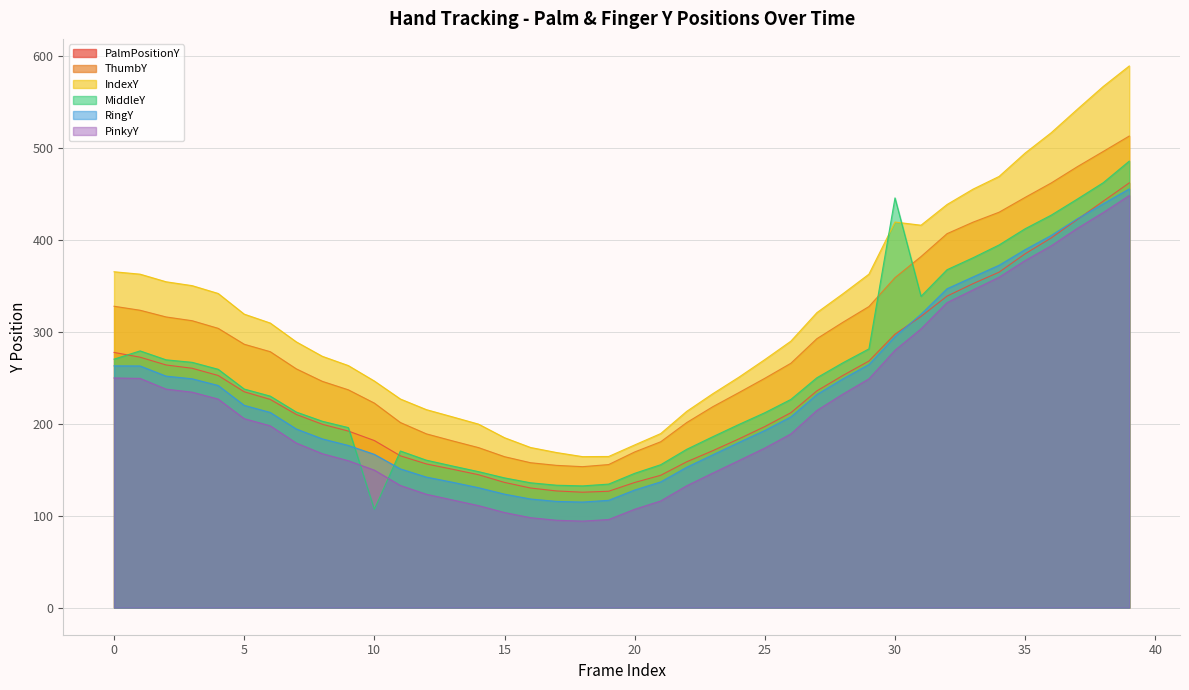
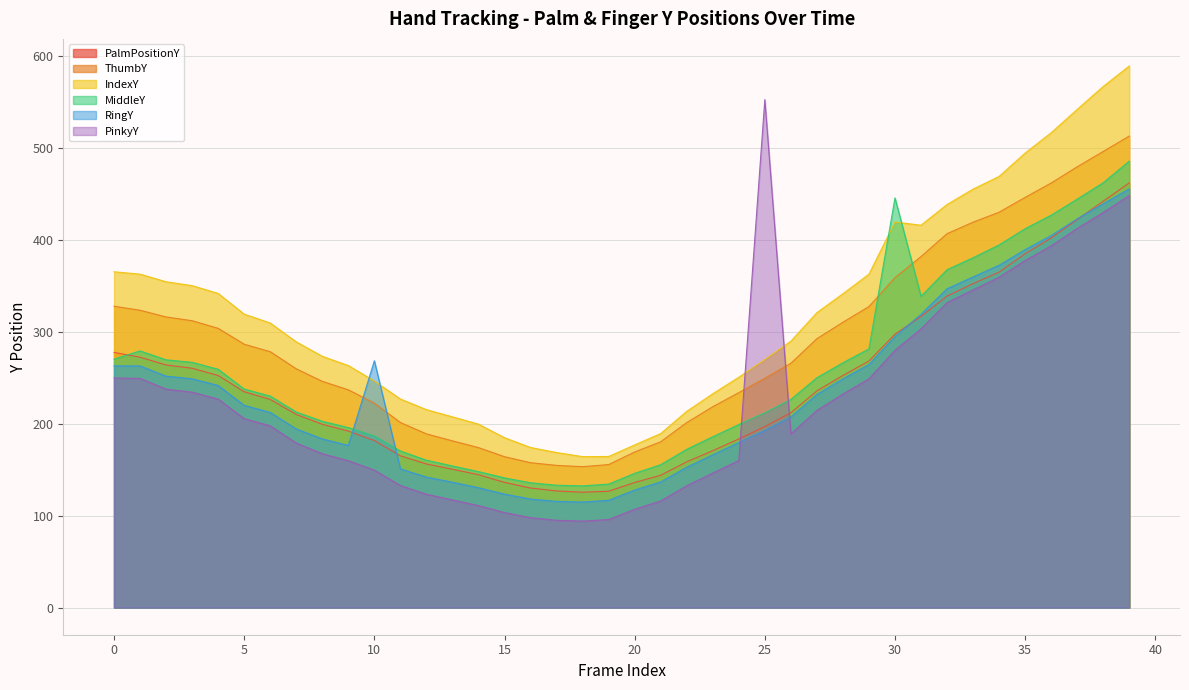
MiddleY, 10: 110 -> 190
RingY, 10: 170 -> 270
PinkyY, 25: 170 -> 550
